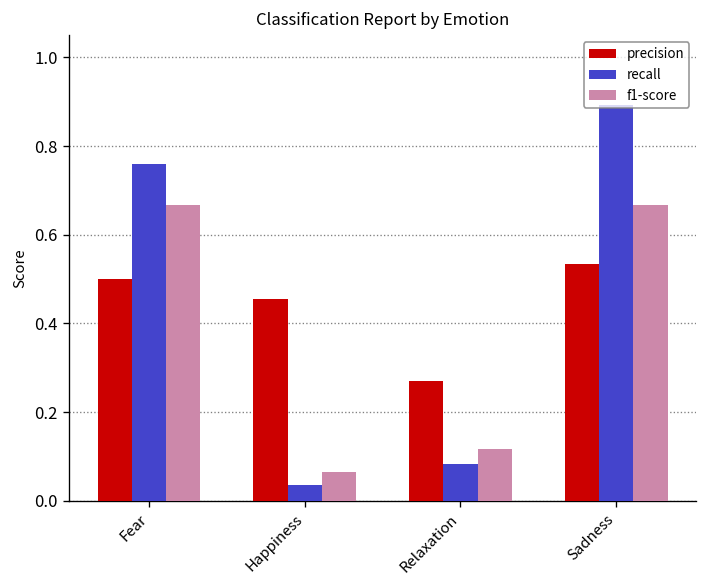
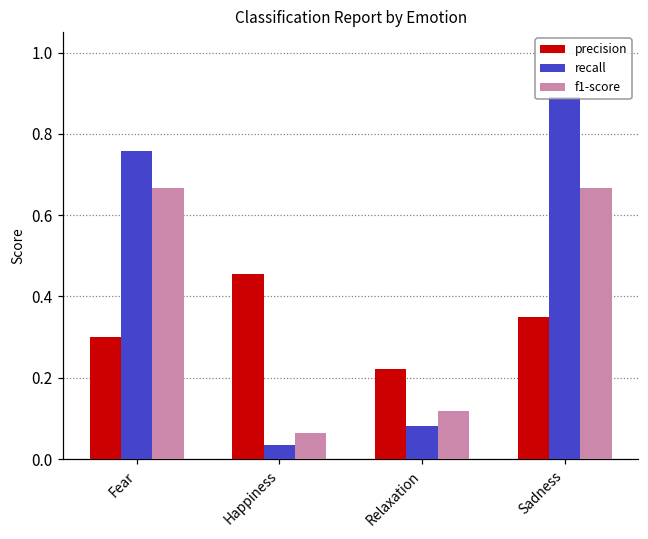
precision, Fear: 0.5 -> 0.3
precision, Relaxation: 0.27 -> 0.22
precision, Sadness: 0.53 -> 0.35
